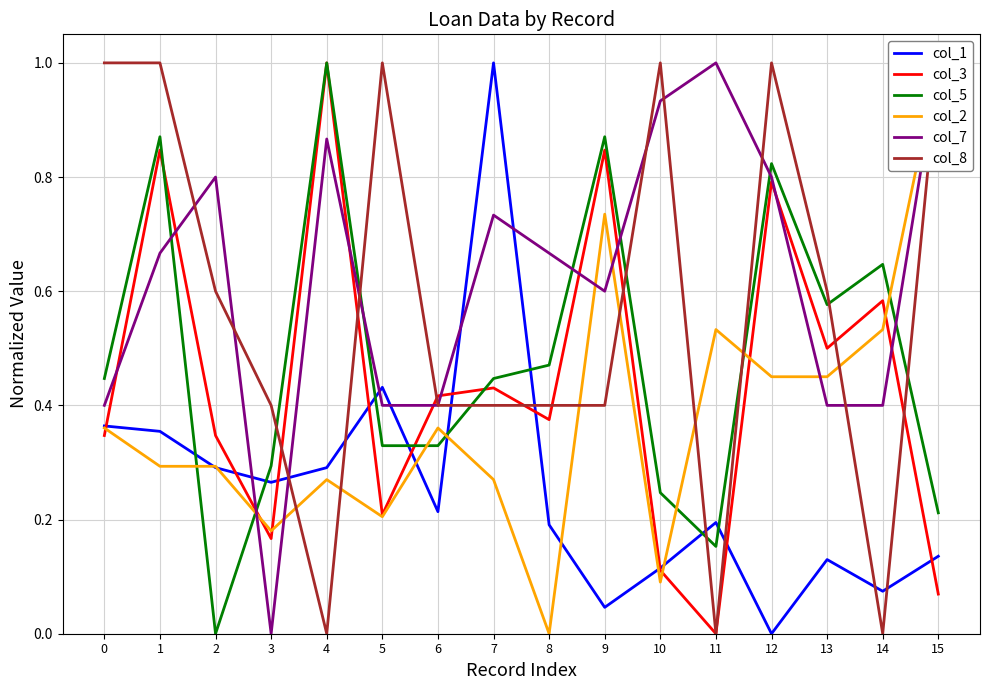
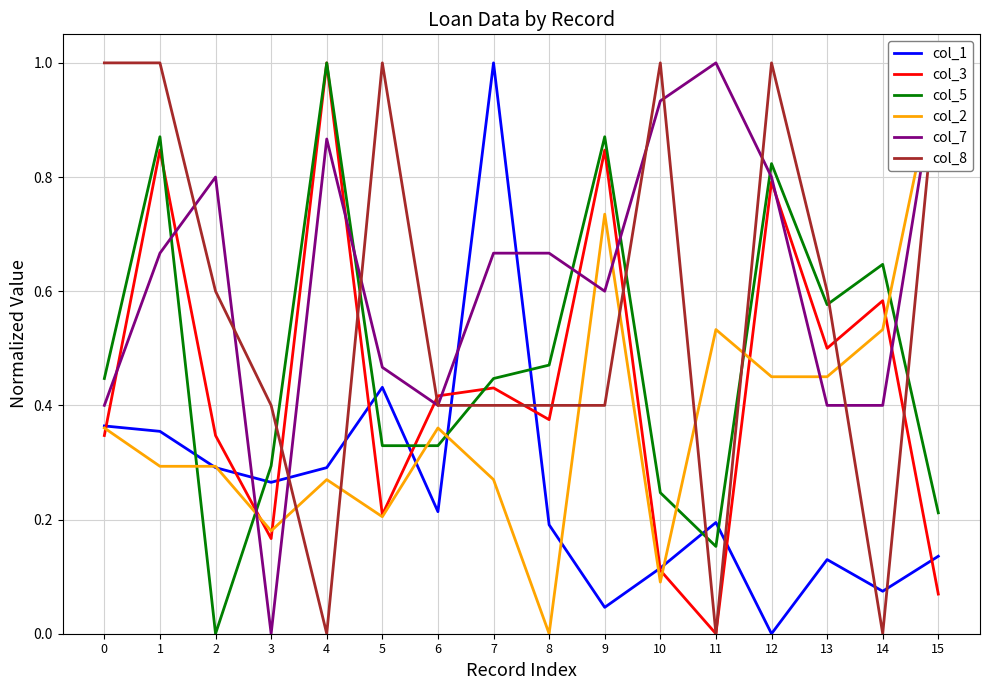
col_7, 5: 0.40 -> 0.47
col_7, 7: 0.73 -> 0.67
